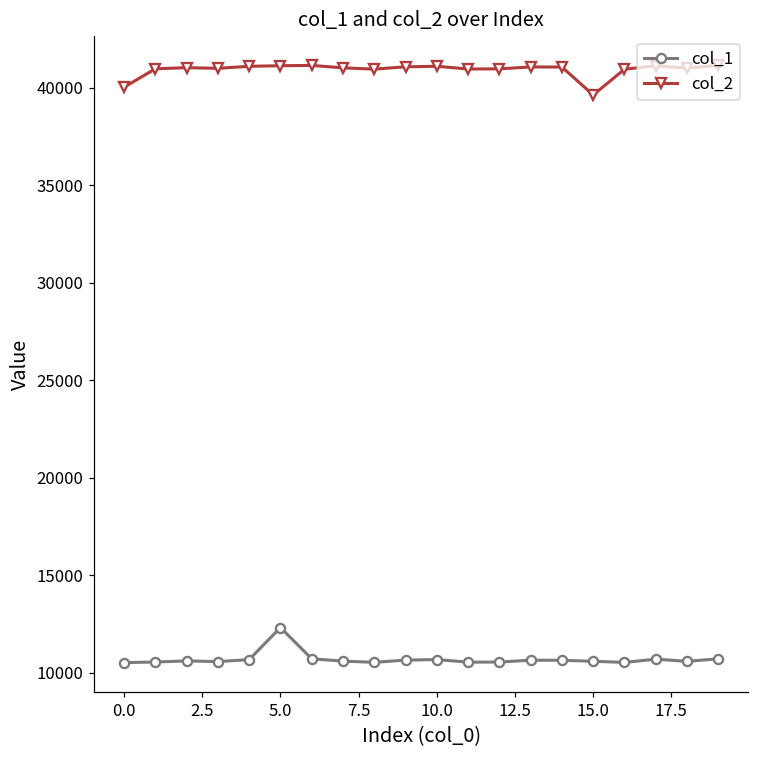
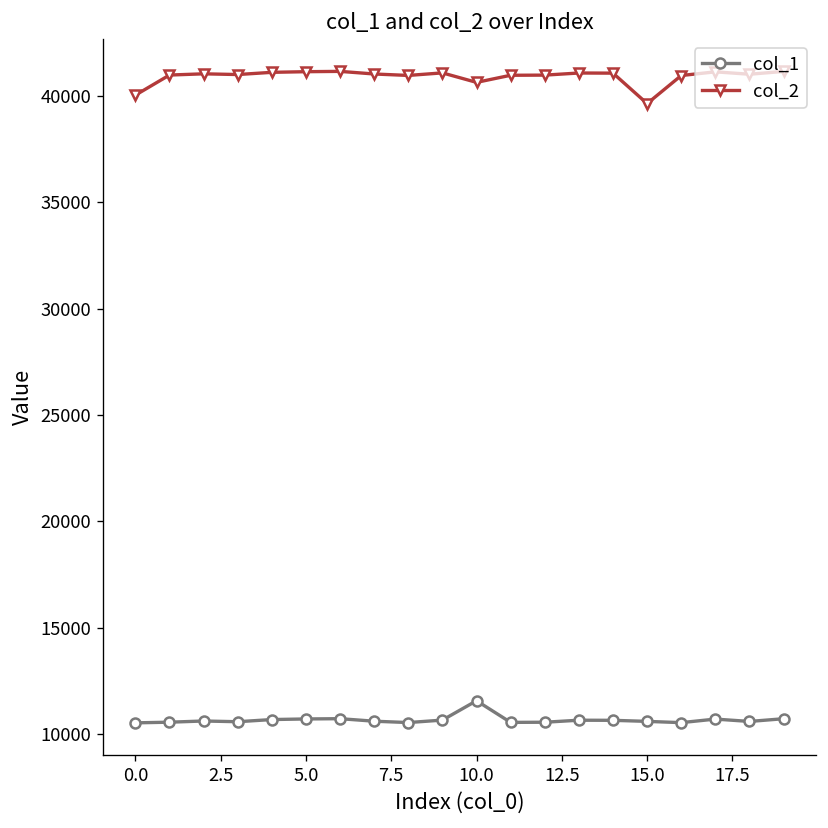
col_1, 5.0: 12300 -> 10700
col_1, 10.0: 10700 -> 11600
col_2, 10.0: 41100 -> 40600
